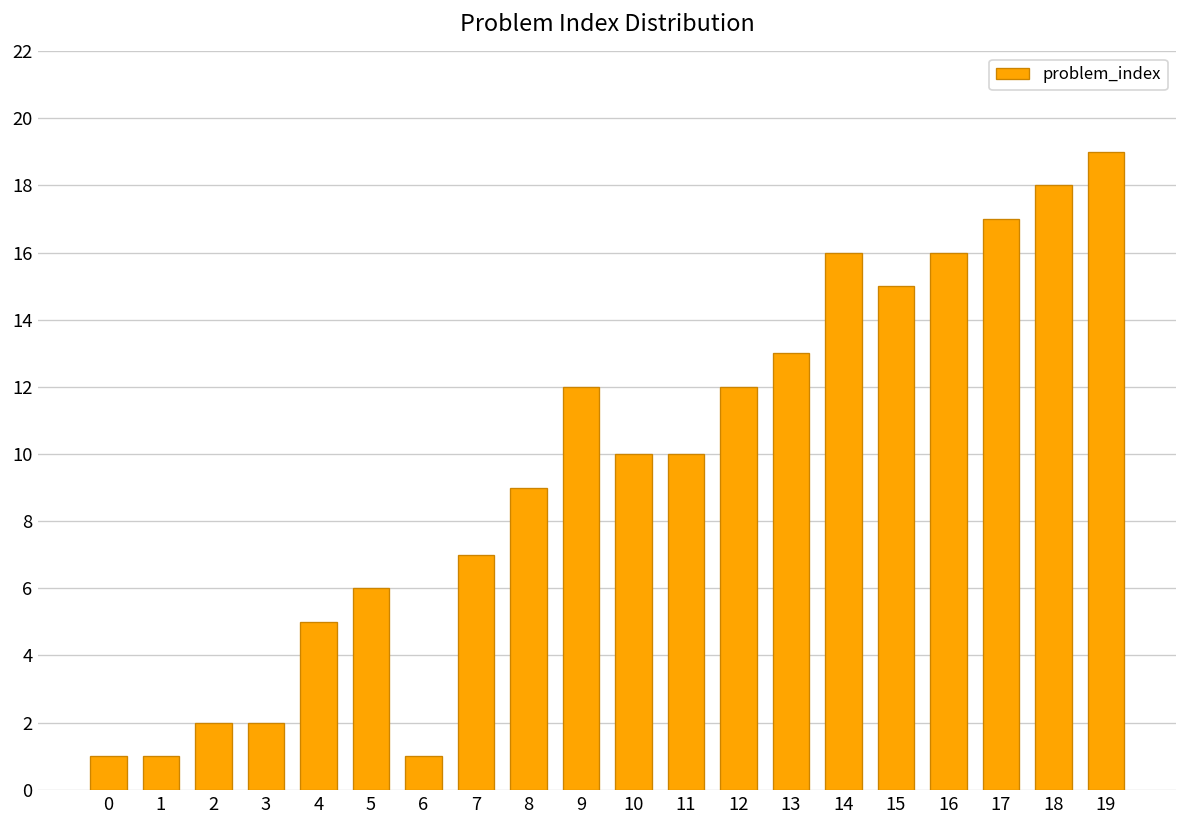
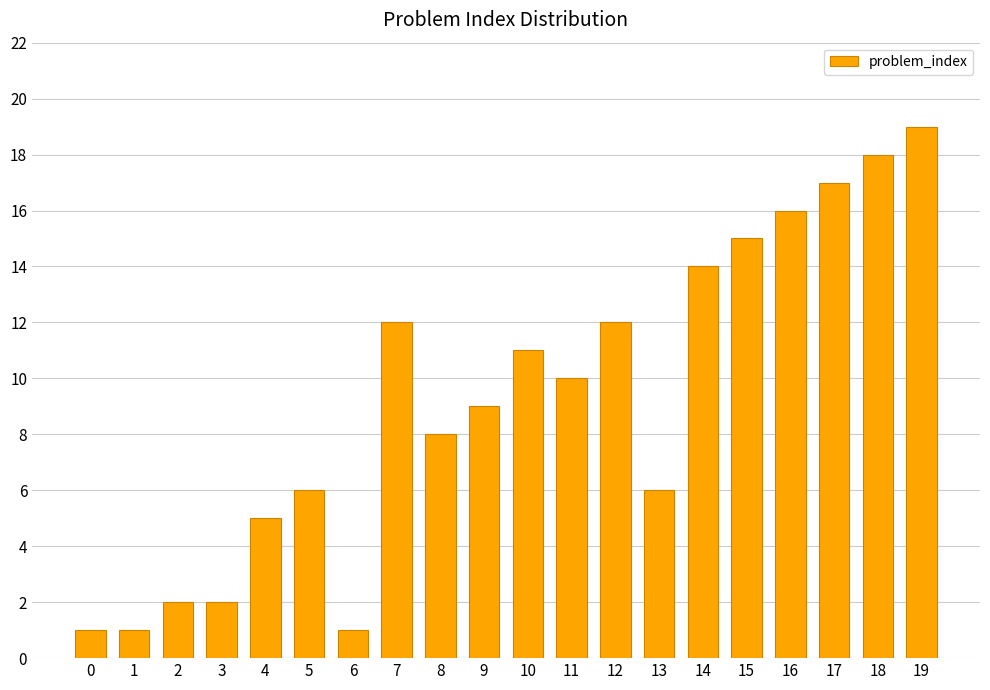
7: 7 -> 12
8: 9 -> 8
9: 12 -> 9
10: 10 -> 11
13: 13 -> 6
14: 16 -> 14
